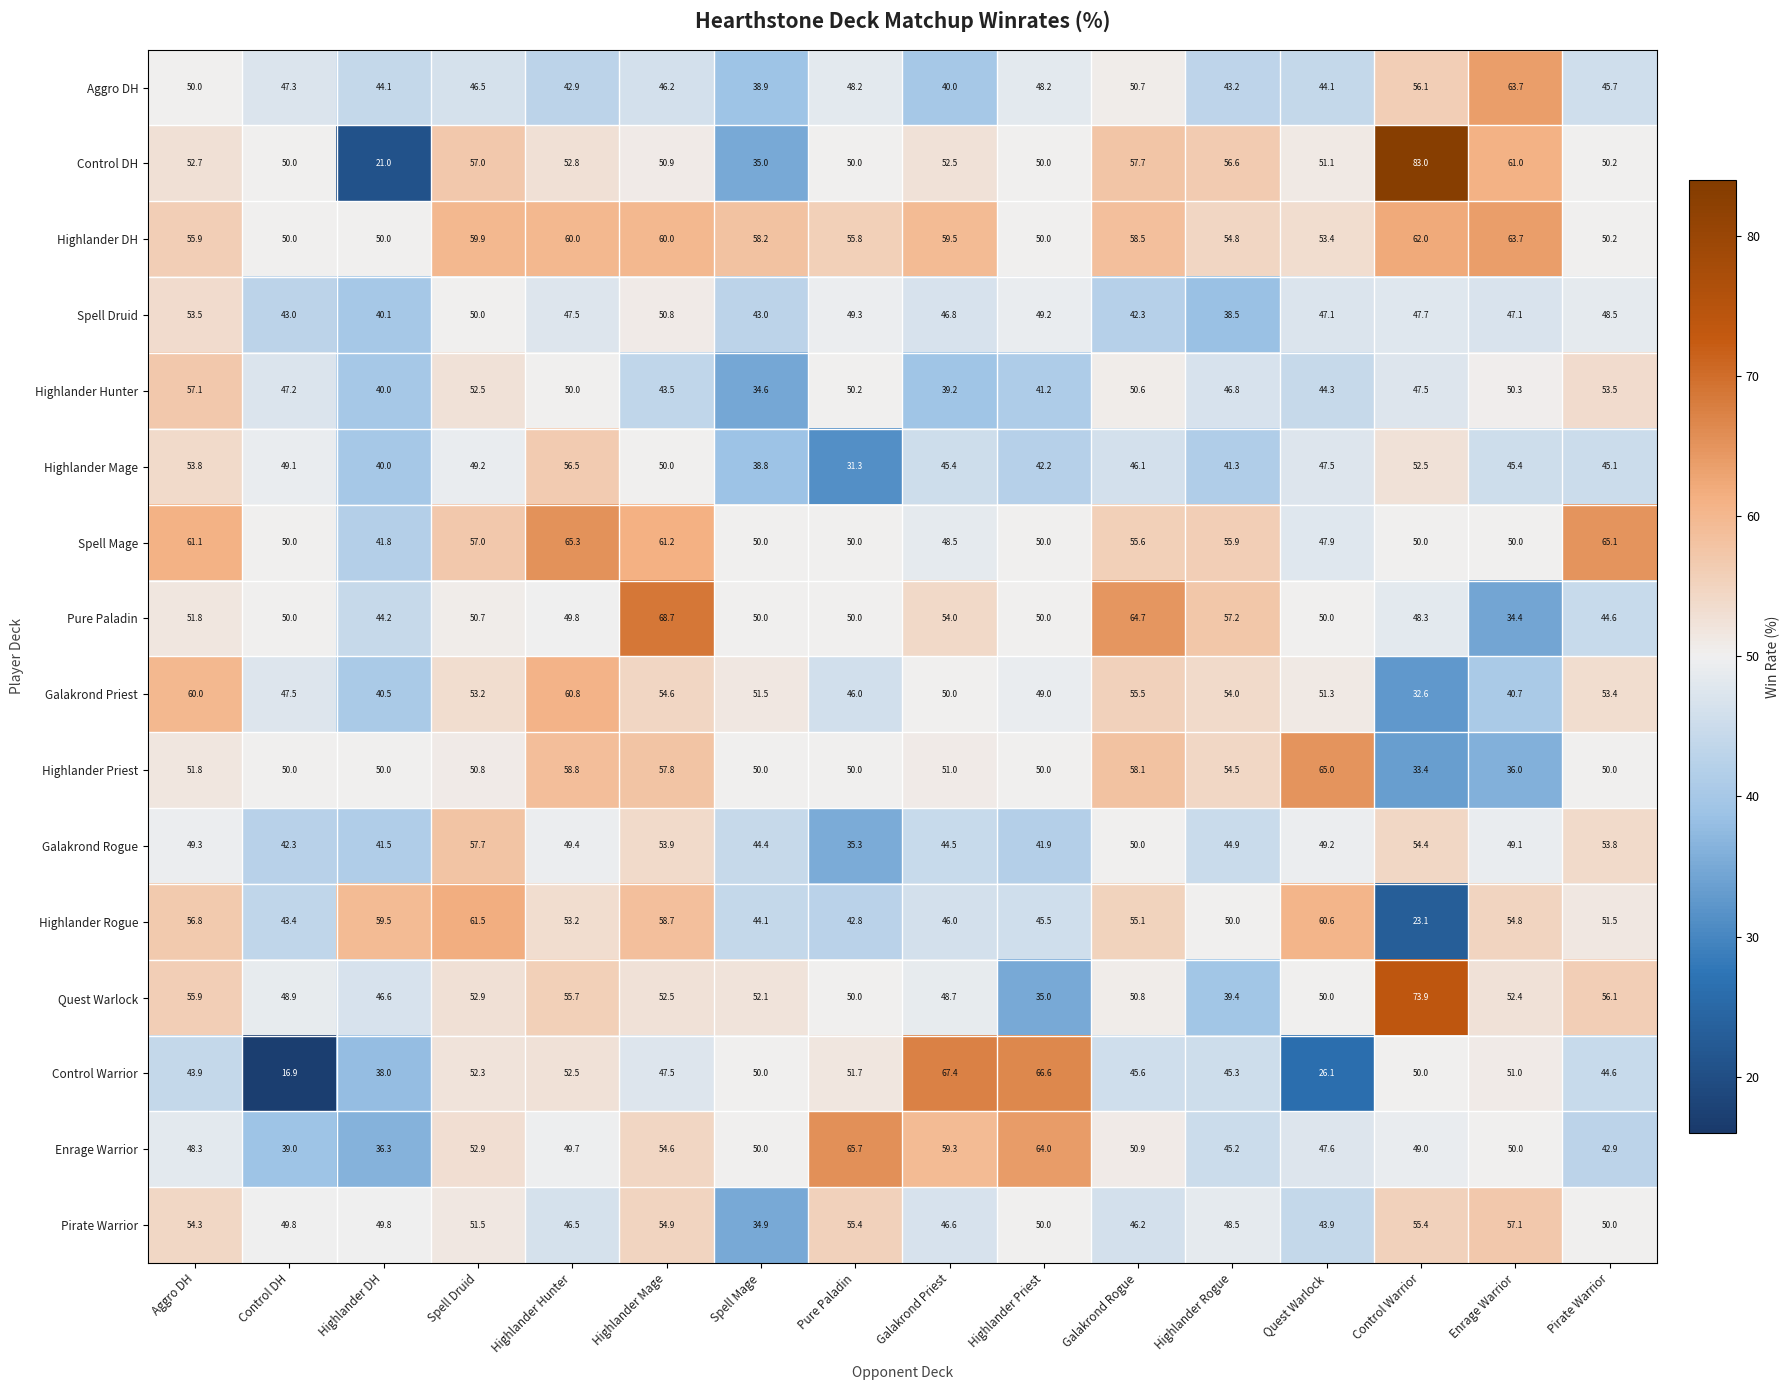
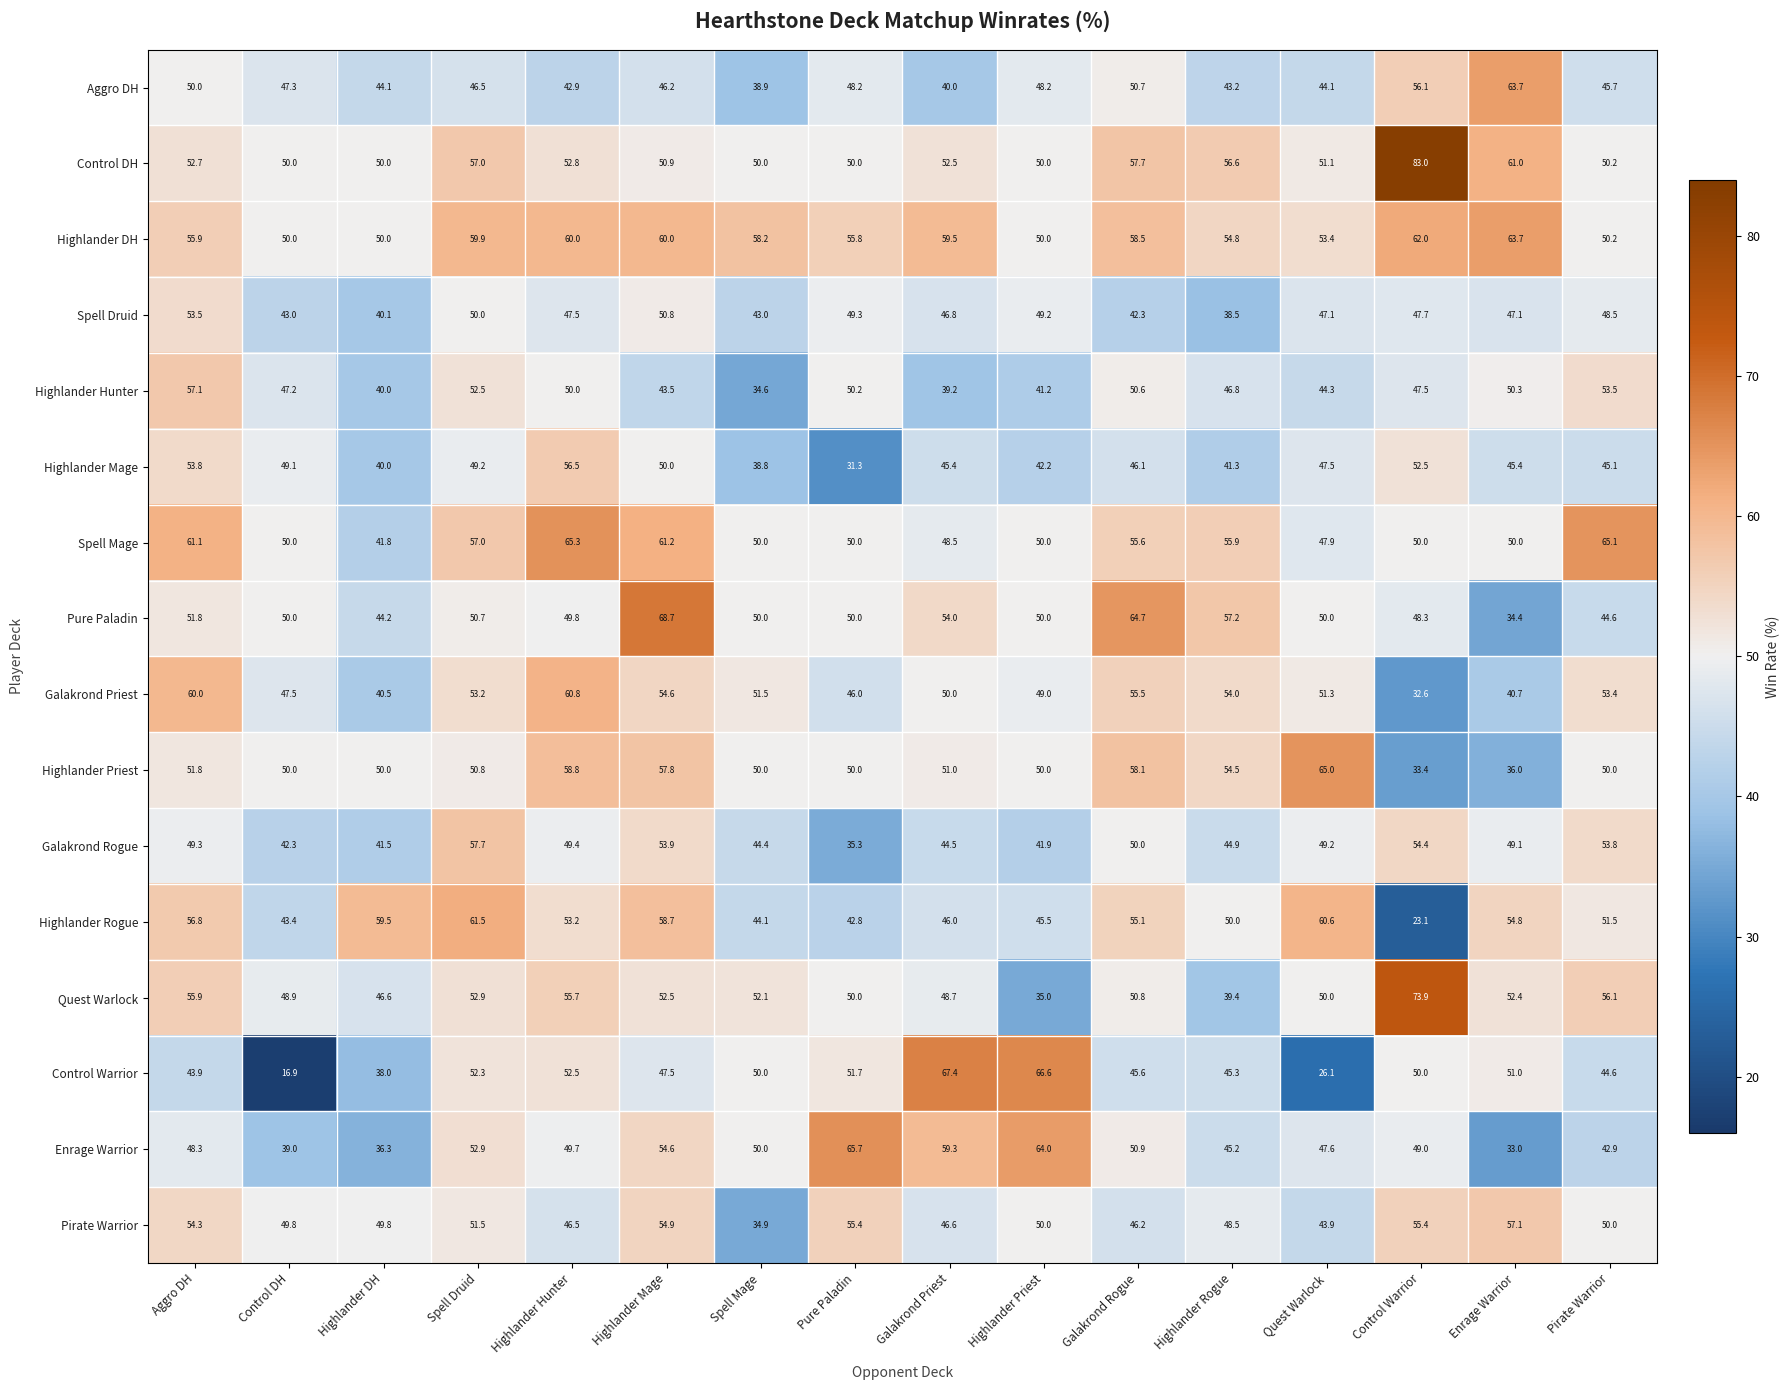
Control DH, Highlander DH: 21.0 -> 50.0
Control DH, Spell Mage: 35.0 -> 50.0
Enrage Warrior, Enrage Warrior: 50.0 -> 33.0
